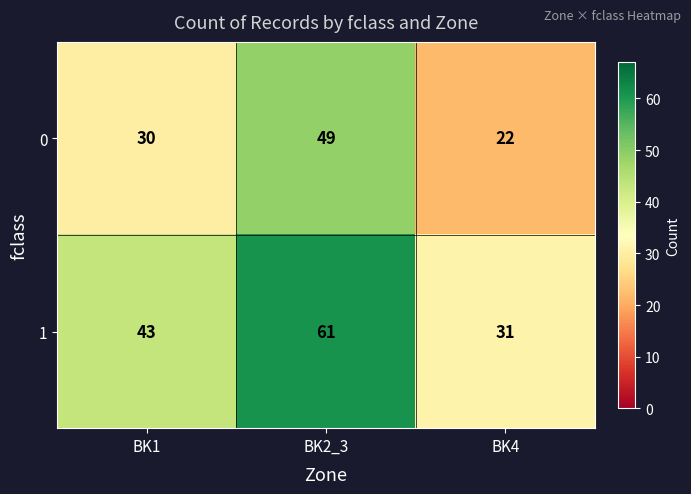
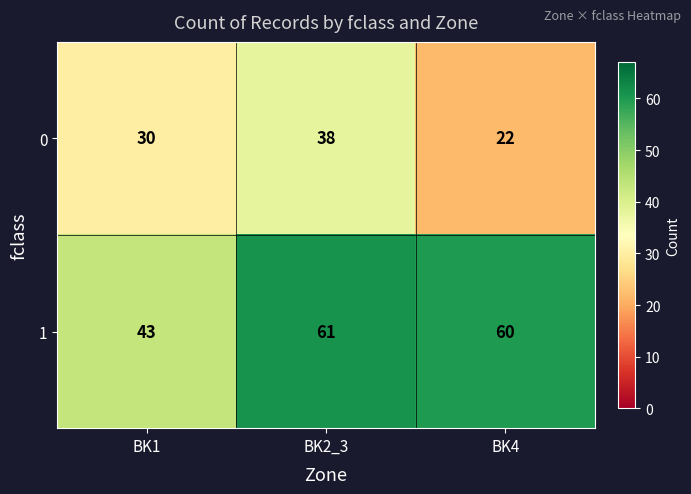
0, BK2_3: 49 -> 38
1, BK4: 31 -> 60
